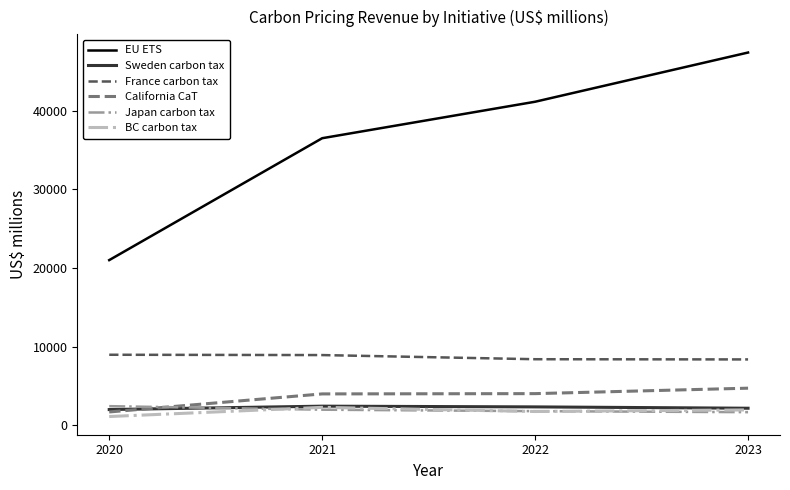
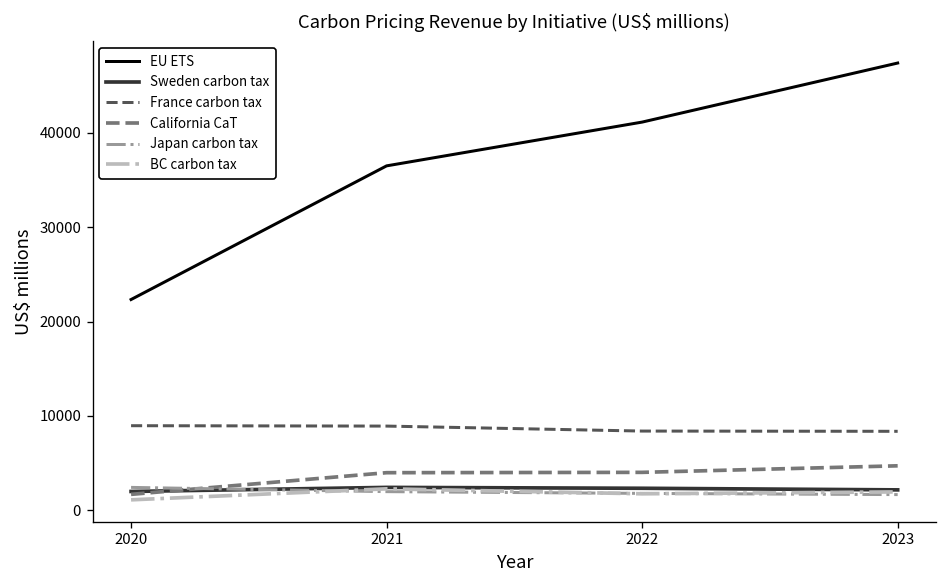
EU ETS, 2020: 21000 -> 22000
